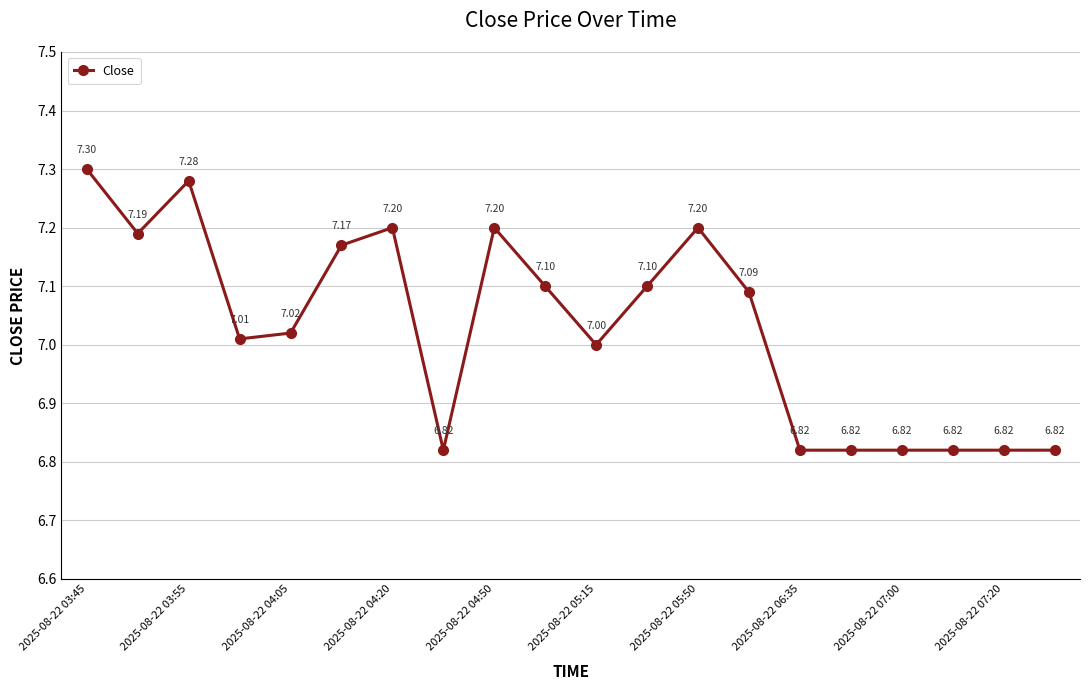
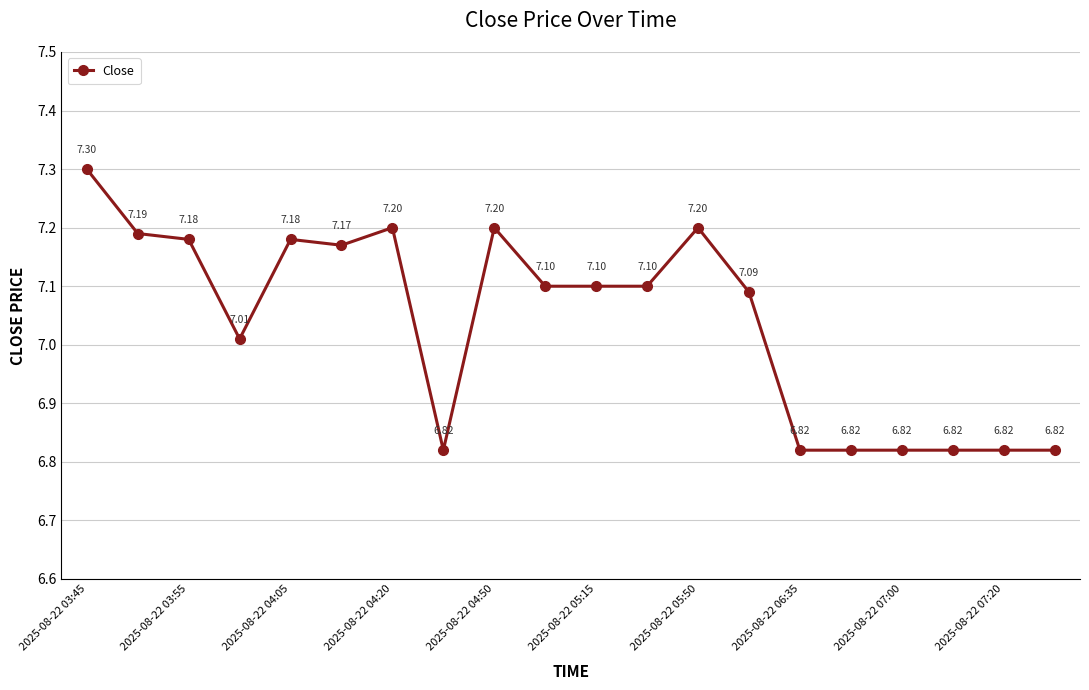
2025-08-22 03:55: 7.28 -> 7.18
2025-08-22 04:05: 7.02 -> 7.18
2025-08-22 05:15: 7.00 -> 7.10
